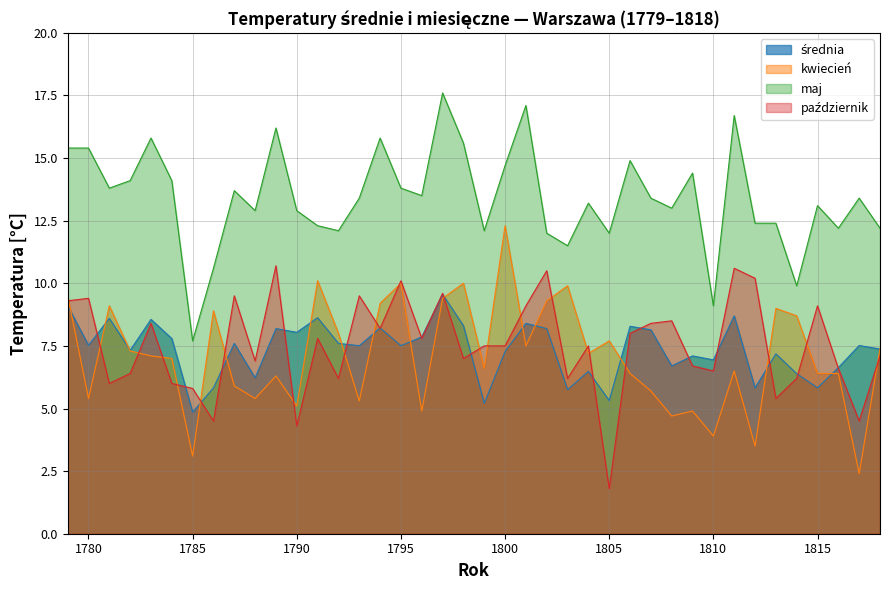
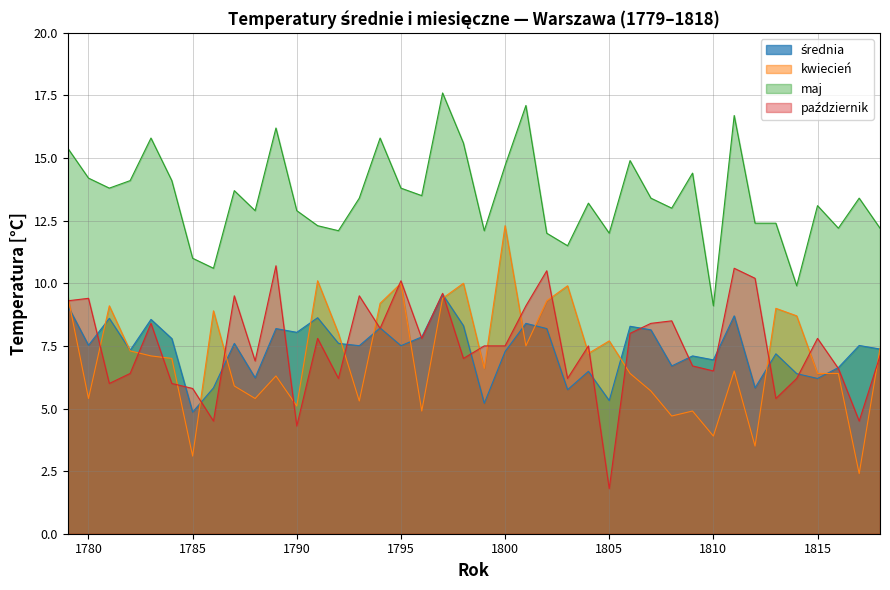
maj, 1780: 15.4 -> 14.2
maj, 1785: 7.7 -> 11.0
średnia, 1815: 5.8 -> 6.2
październik, 1815: 9.1 -> 7.8
